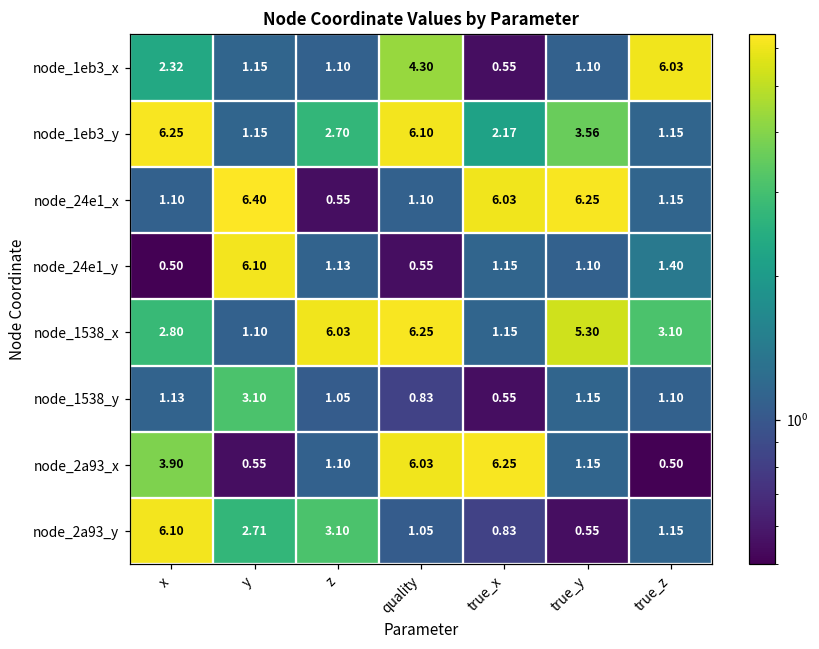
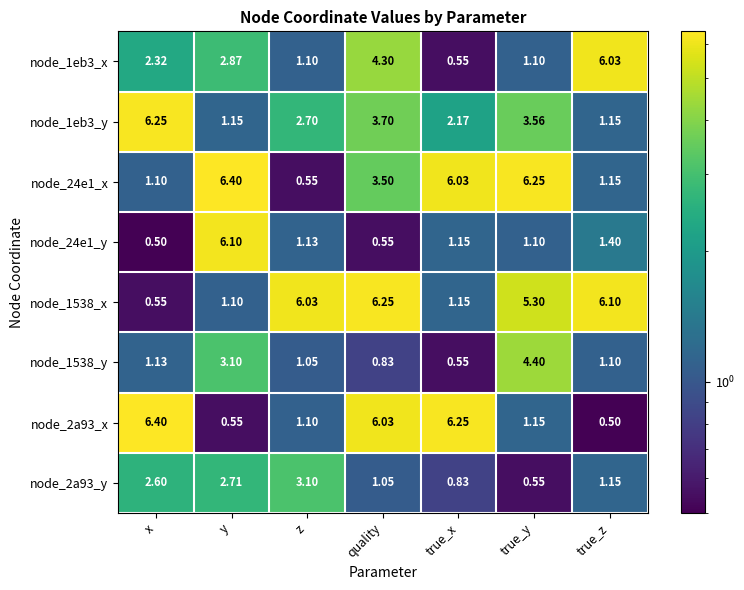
node_1eb3_x, y: 1.15 -> 2.87
node_1eb3_y, quality: 6.10 -> 3.70
node_24e1_x, quality: 1.10 -> 3.50
node_1538_x, x: 2.80 -> 0.55
node_1538_x, true_z: 3.10 -> 6.10
node_1538_y, true_y: 1.15 -> 4.40
node_2a93_x, x: 3.90 -> 6.40
node_2a93_y, x: 6.10 -> 2.60
